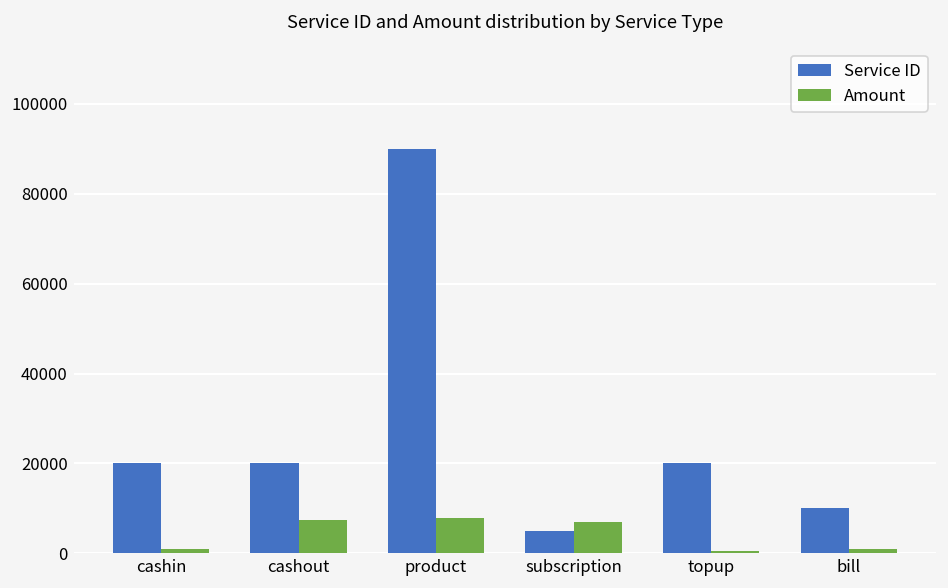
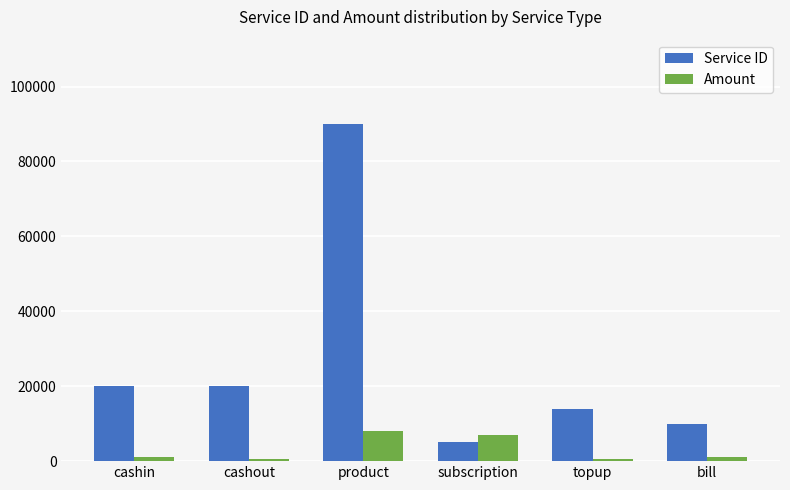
Amount, cashout: 8000 -> 1000
Service ID, topup: 20000 -> 14000
